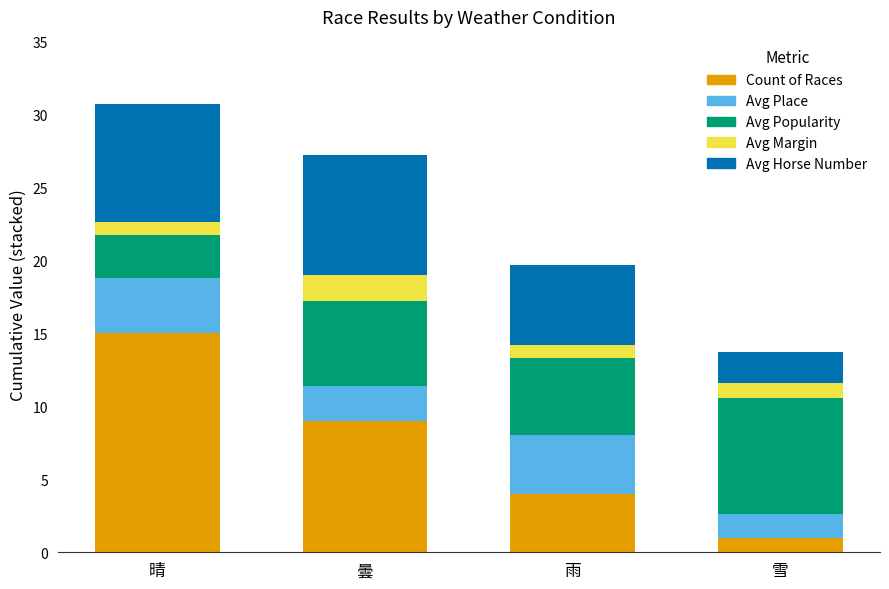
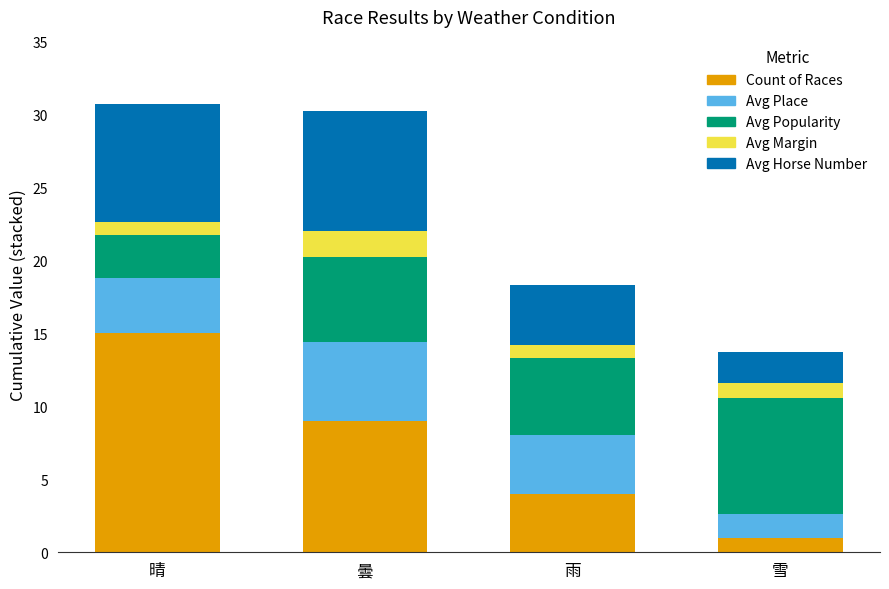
Avg Place, 曇: 2.4 -> 5.4
Avg Horse Number, 雨: 5.5 -> 4.1
